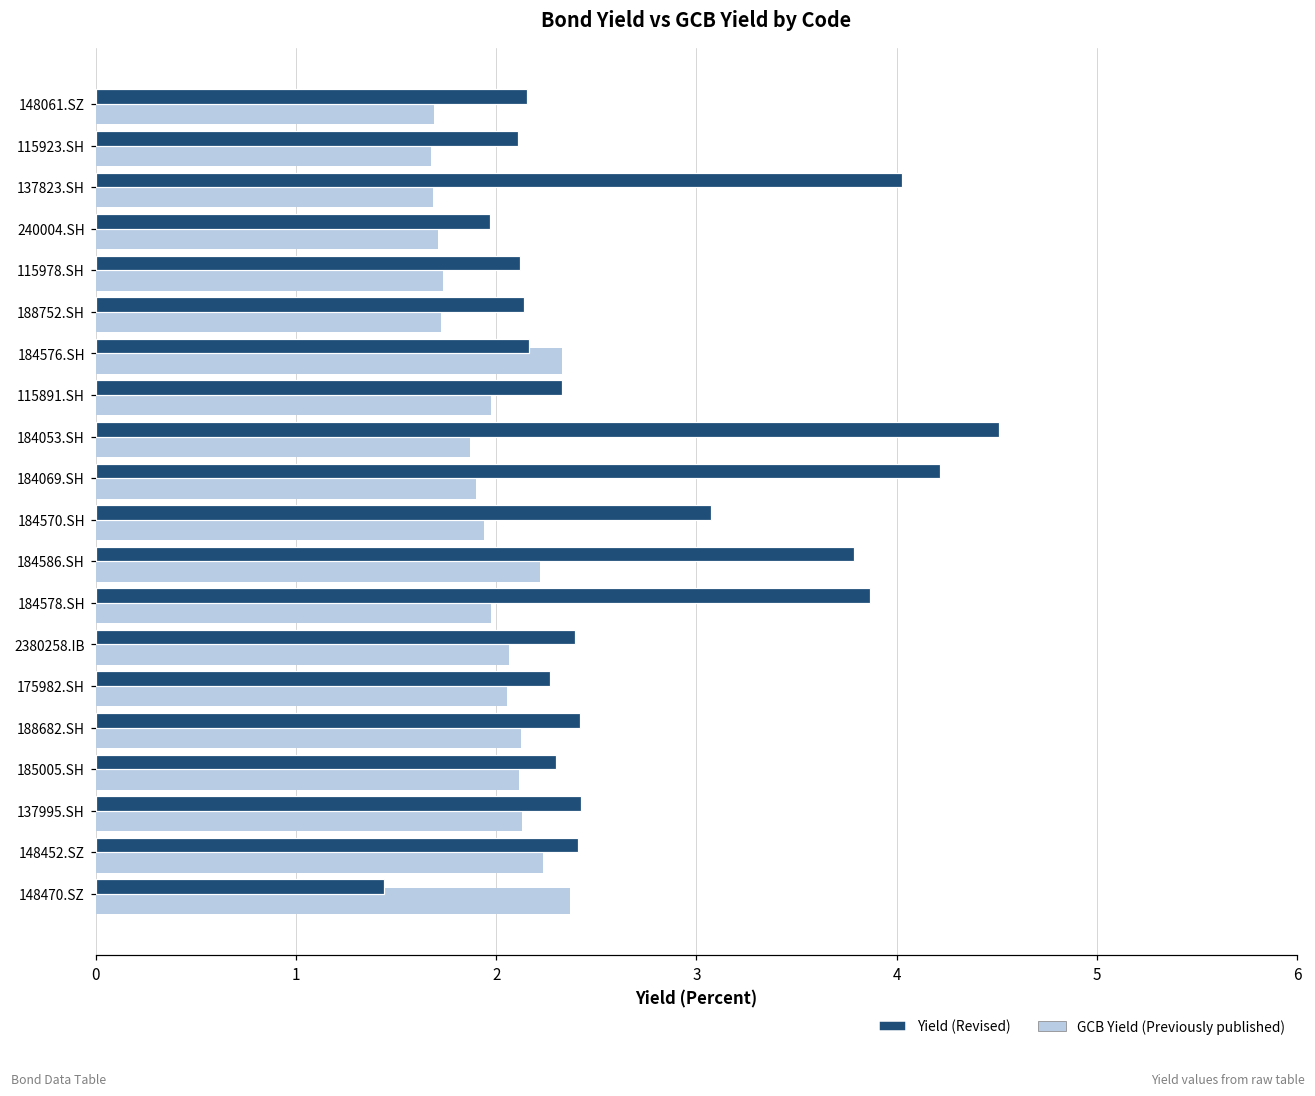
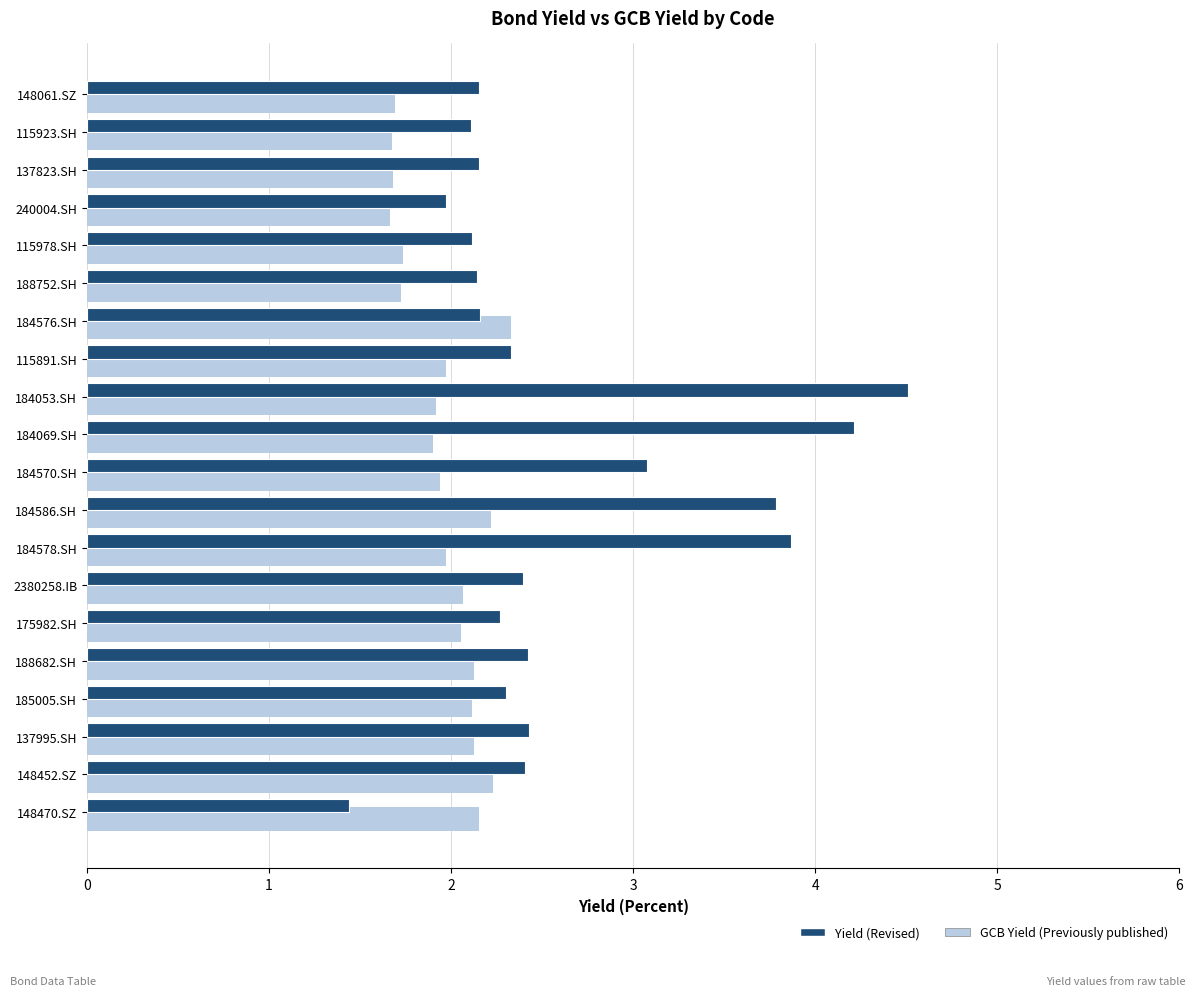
Yield (Revised), 137823.SH: 4.03 -> 2.15
GCB Yield (Previously published), 240004.SH: 1.71 -> 1.67
GCB Yield (Previously published), 184053.SH: 1.87 -> 1.92
GCB Yield (Previously published), 148470.SZ: 2.37 -> 2.15
